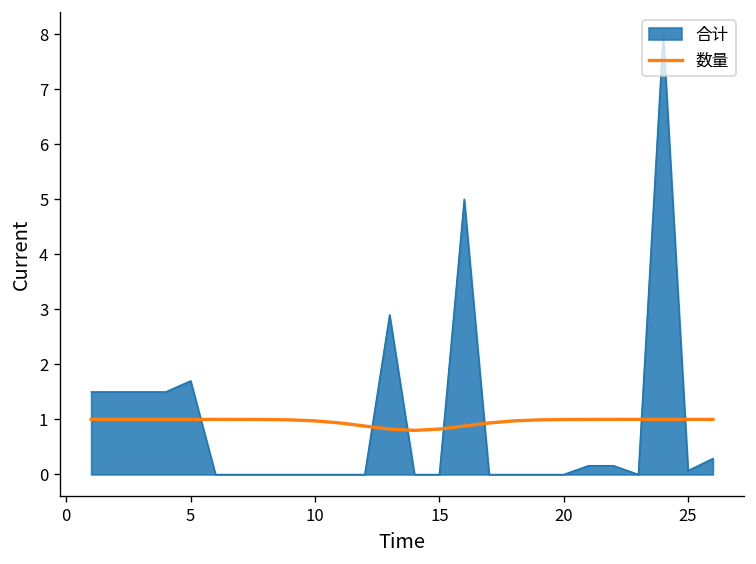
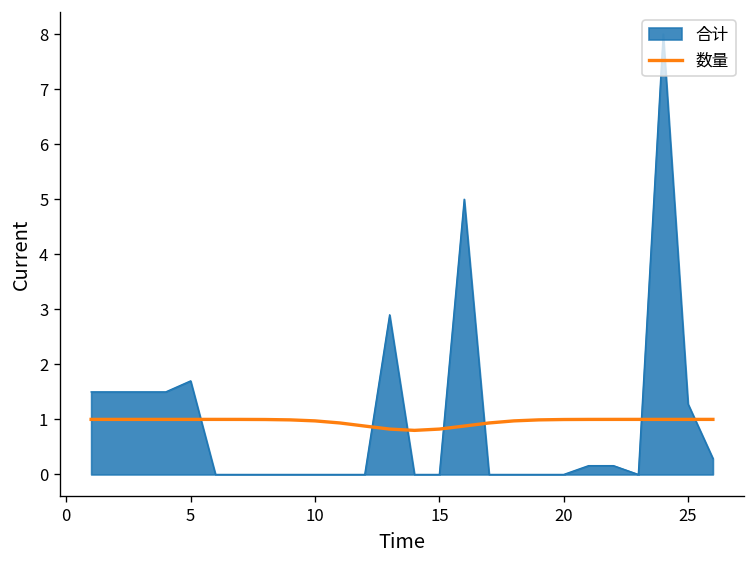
合计, 25: 0.1 -> 1.3
